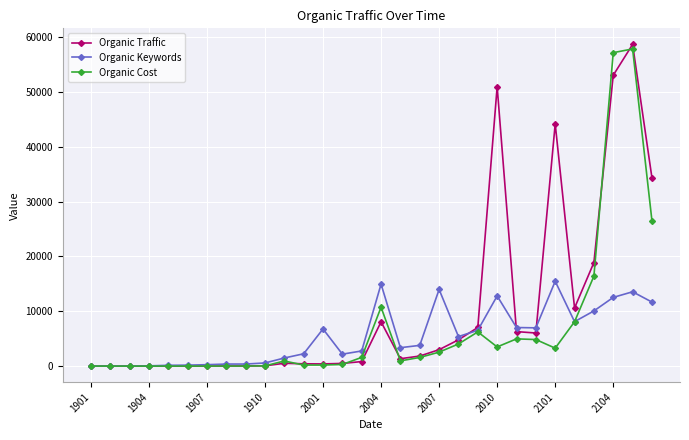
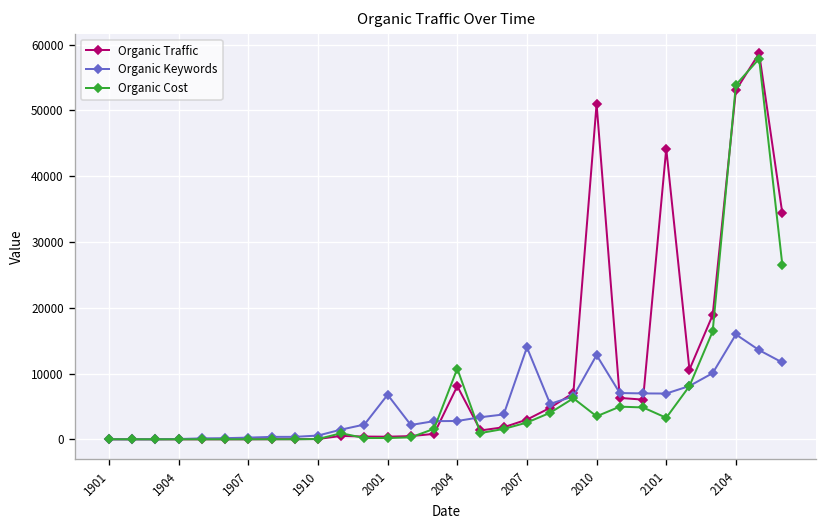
Organic Keywords, 2004: 15000 -> 3000
Organic Keywords, 2101: 15000 -> 7000
Organic Keywords, 2104: 13000 -> 16000
Organic Cost, 2104: 57000 -> 54000
